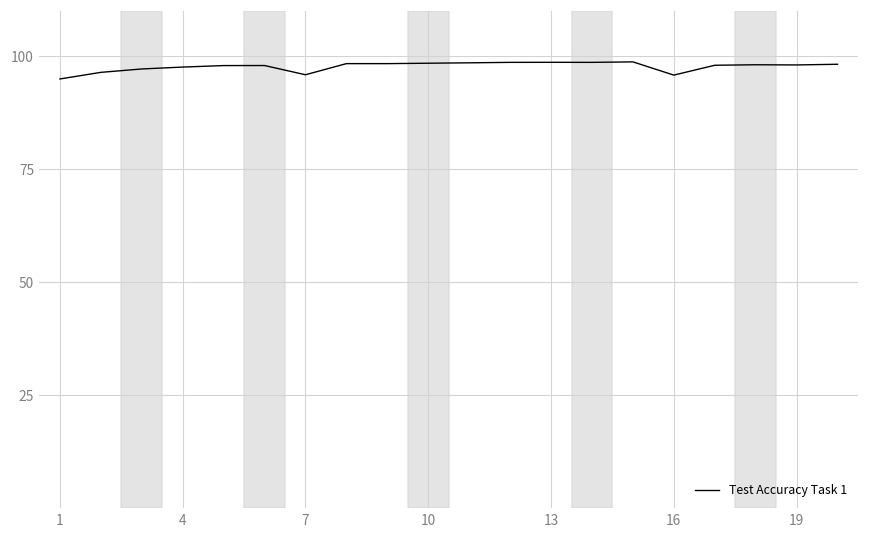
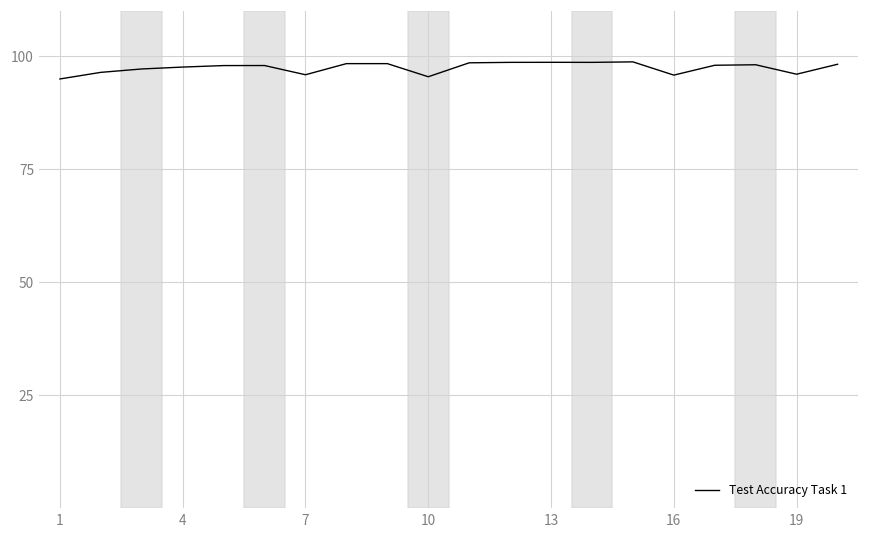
10: 98 -> 95
19: 98 -> 96
